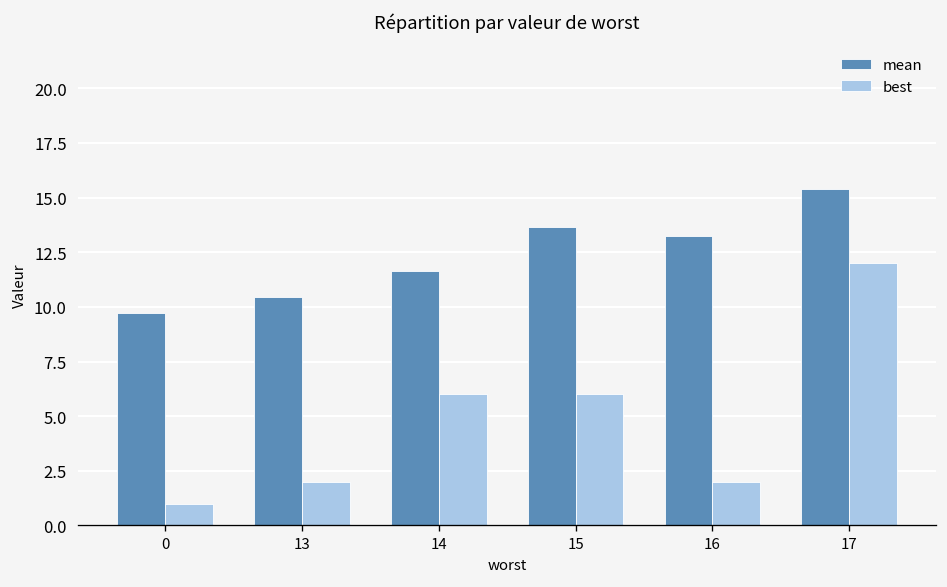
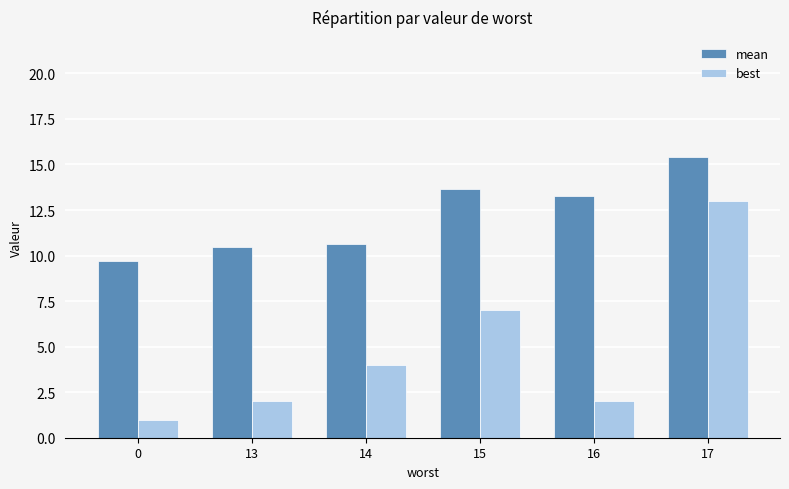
mean, 14: 11.6 -> 10.7
best, 14: 6 -> 4
best, 15: 6 -> 7
best, 17: 12 -> 13
